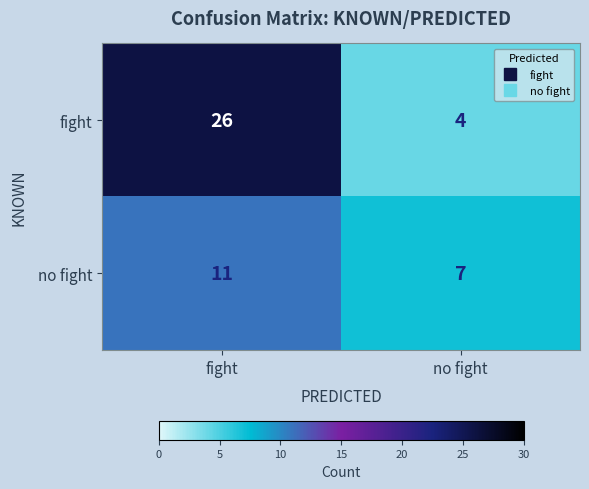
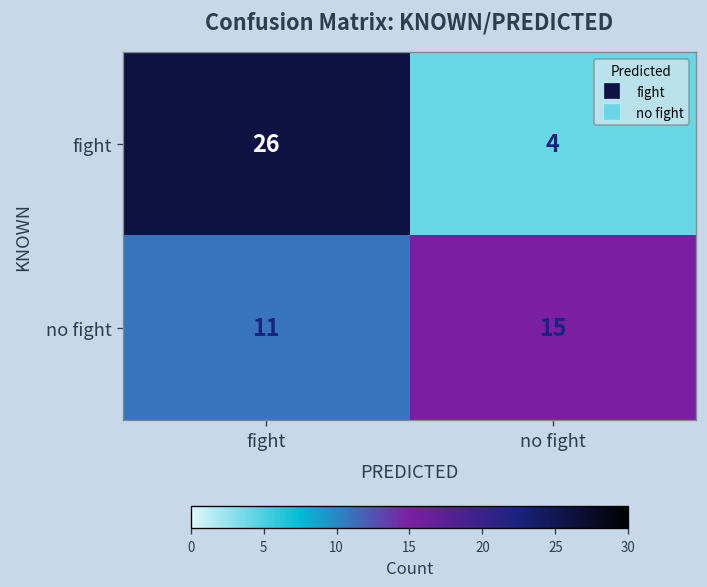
no fight, no fight: 7 -> 15
